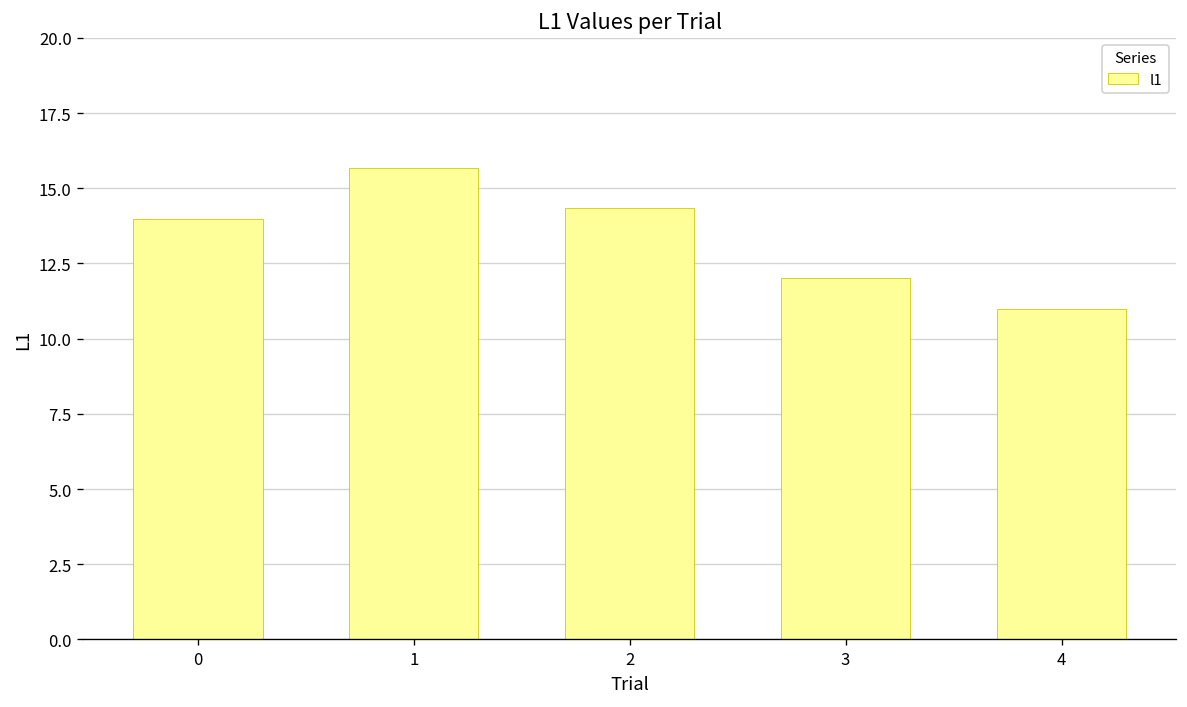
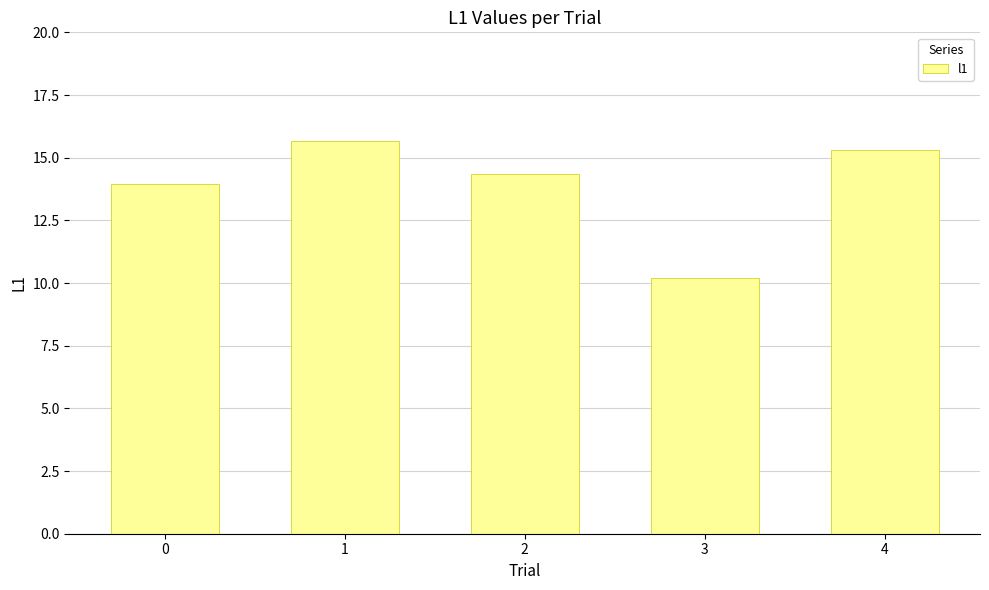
3: 12.0 -> 10.2
4: 11.0 -> 15.3
